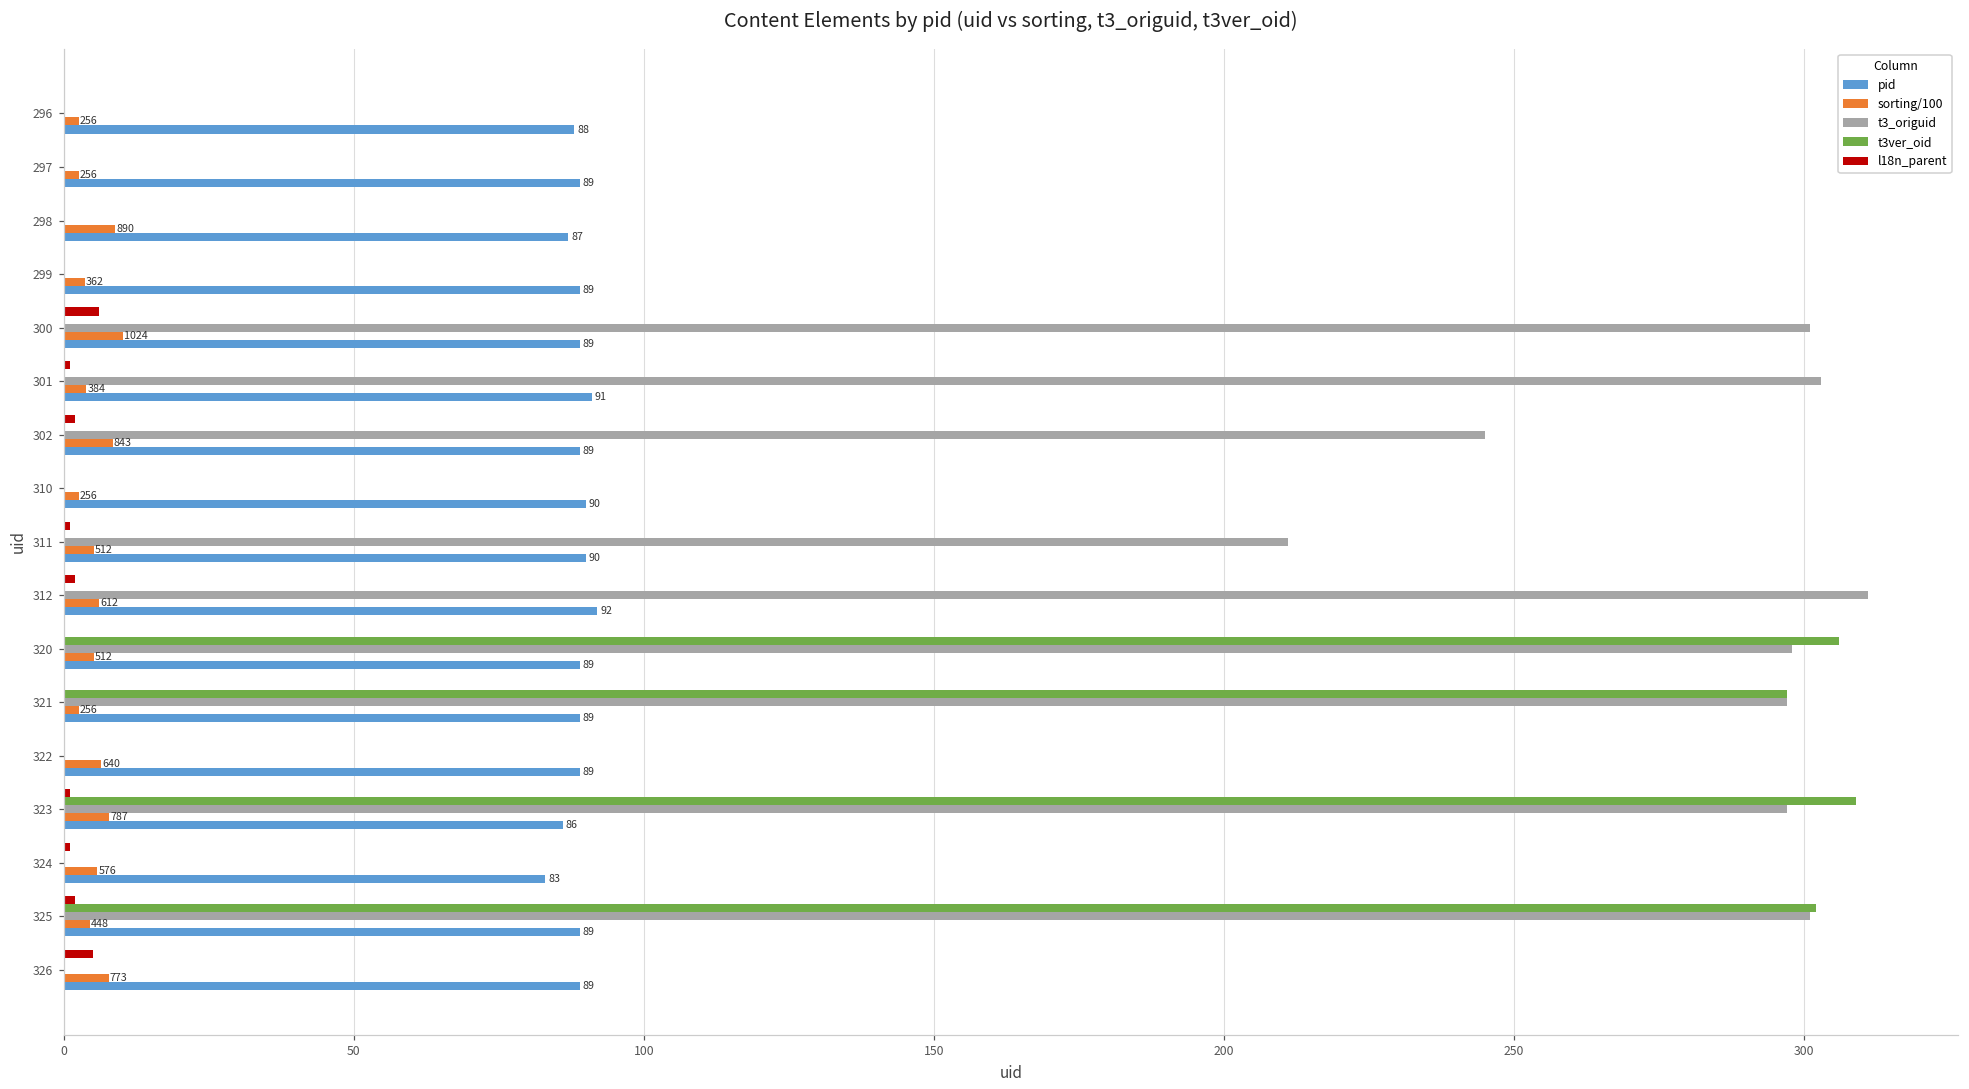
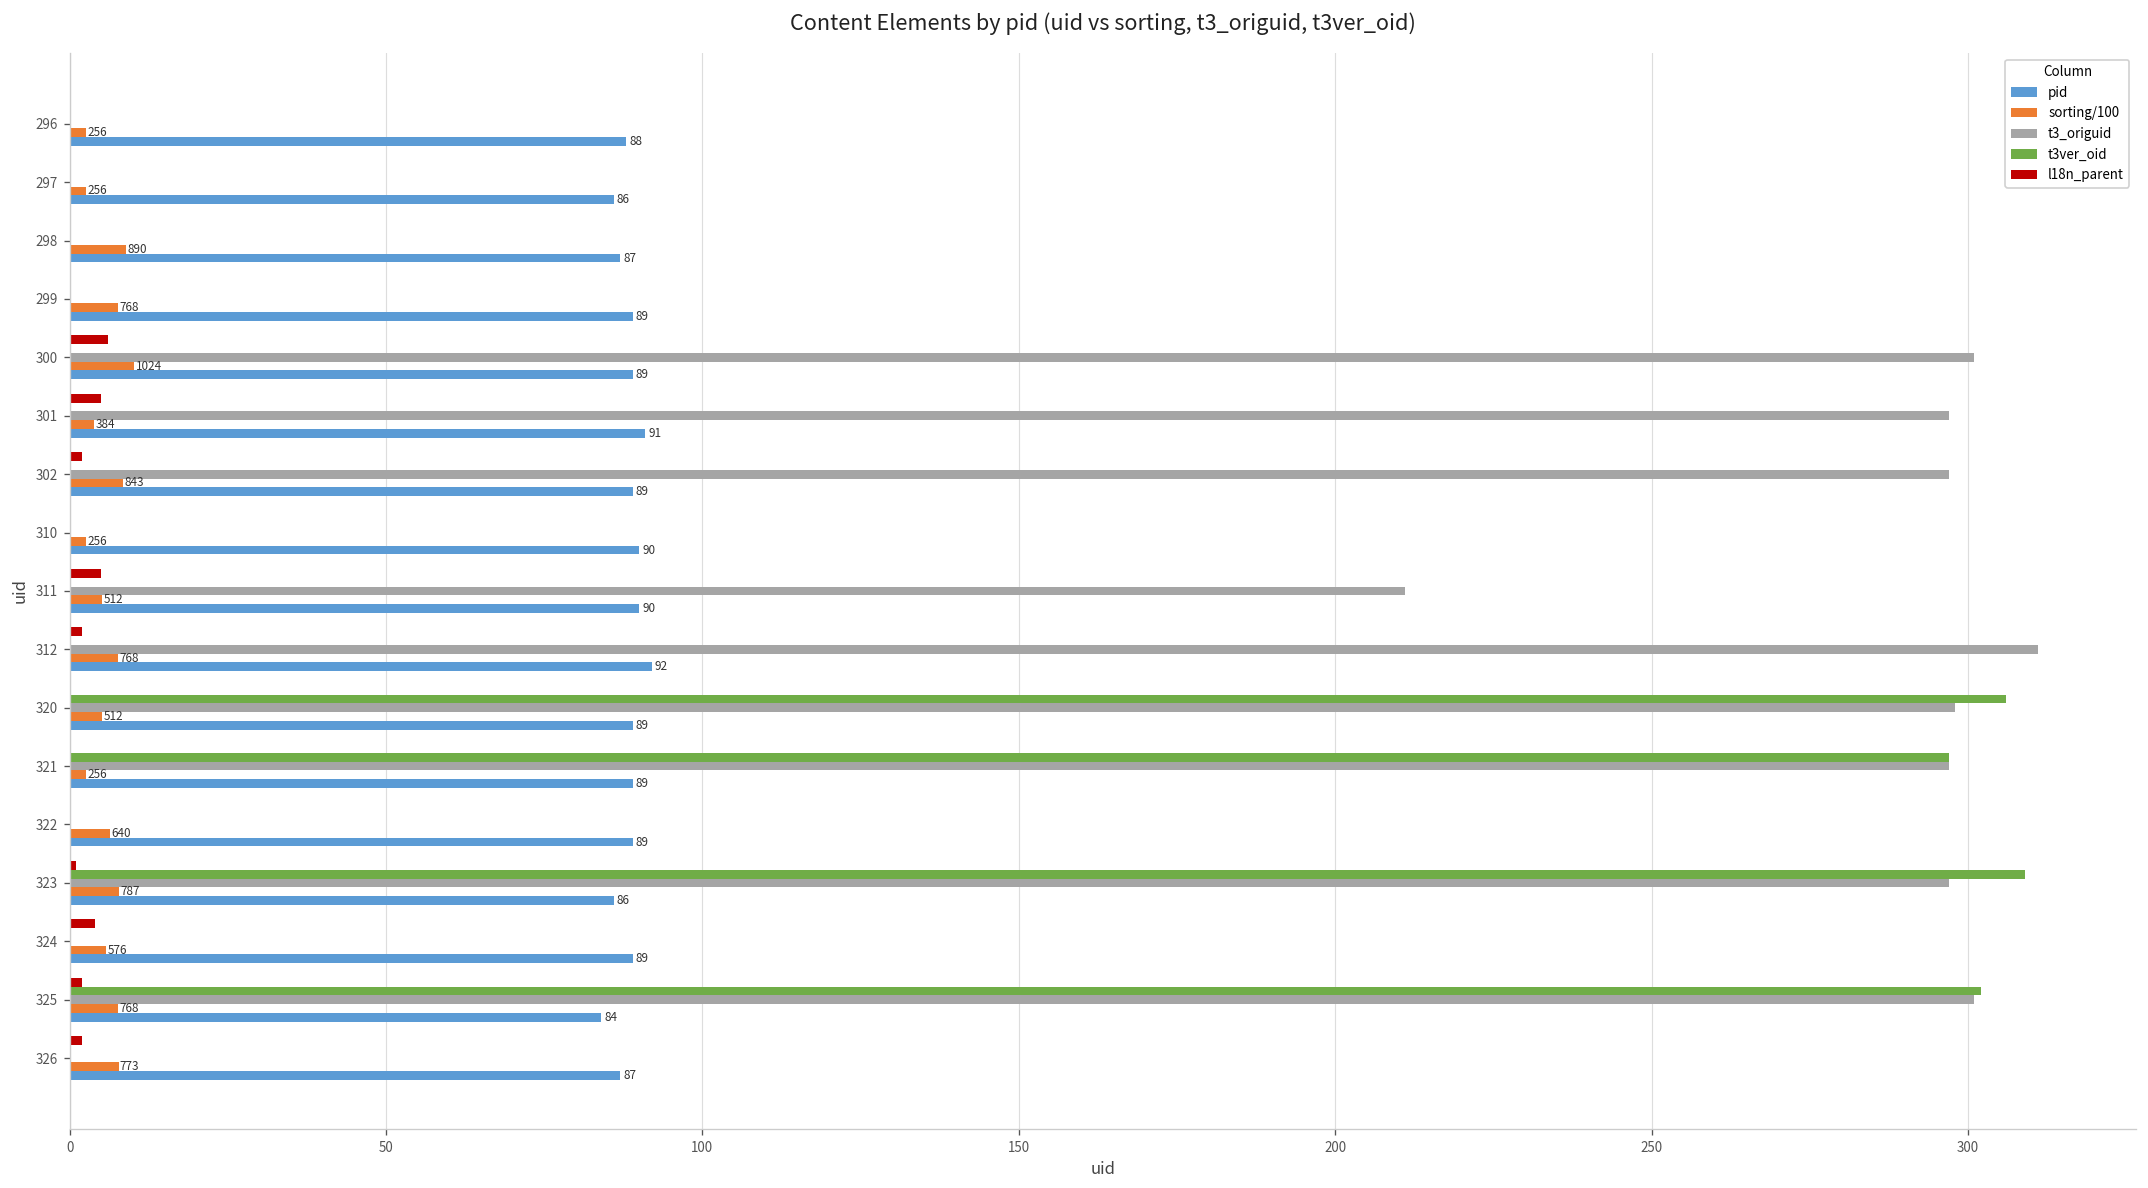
pid, 297: 89 -> 86
sorting/100, 299: 362 -> 768
l18n_parent, 301: 1 -> 5
t3_origuid, 301: 303 -> 297
t3_origuid, 302: 245 -> 297
l18n_parent, 311: 1 -> 5
sorting/100, 312: 612 -> 768
l18n_parent, 324: 1 -> 4
pid, 324: 83 -> 89
sorting/100, 325: 448 -> 768
pid, 325: 89 -> 84
l18n_parent, 326: 5 -> 2
pid, 326: 89 -> 87
